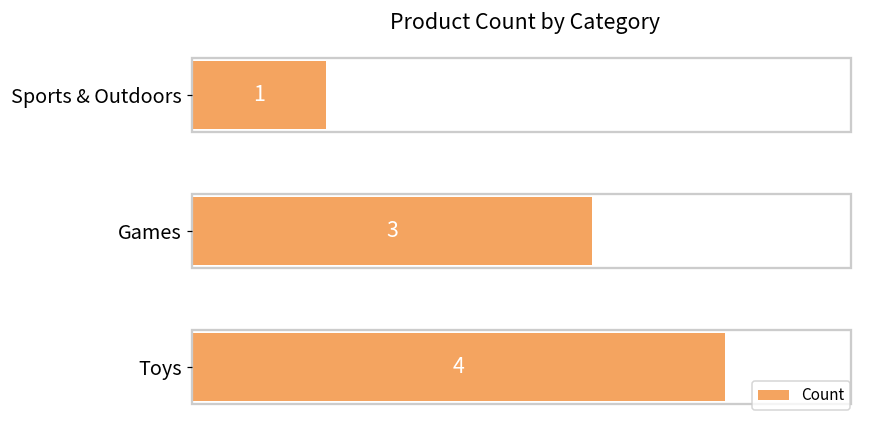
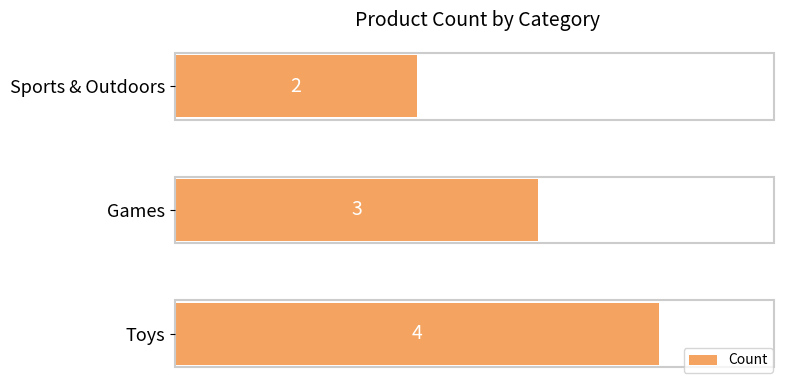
Sports & Outdoors: 1 -> 2
